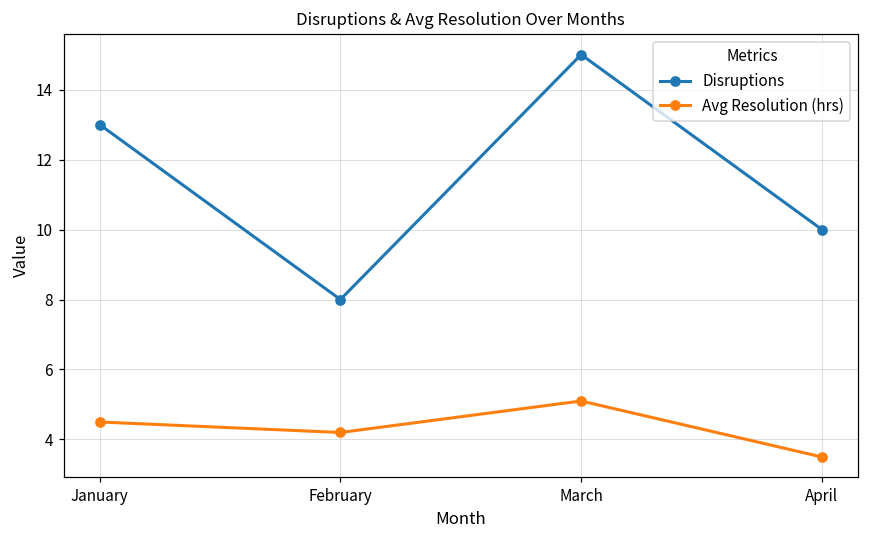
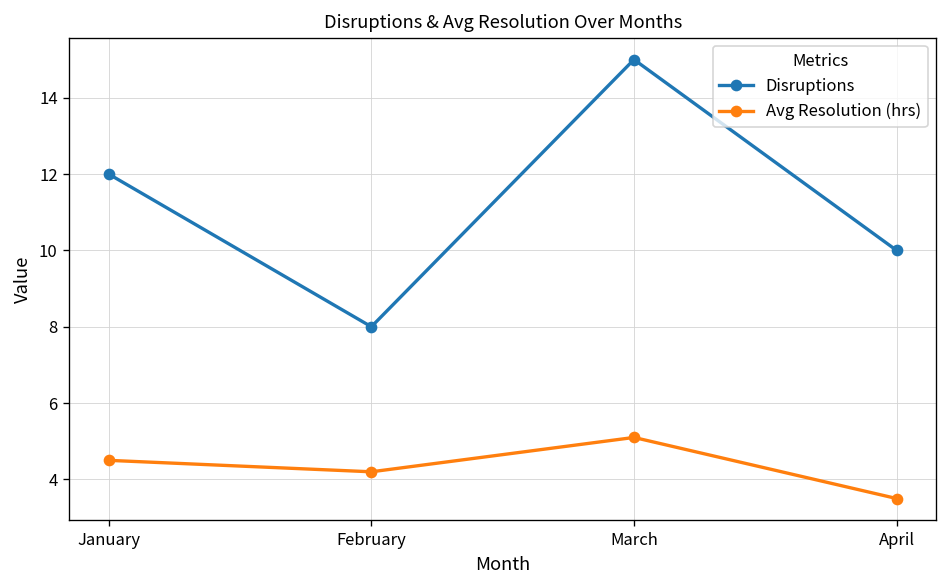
Disruptions, January: 13 -> 12
